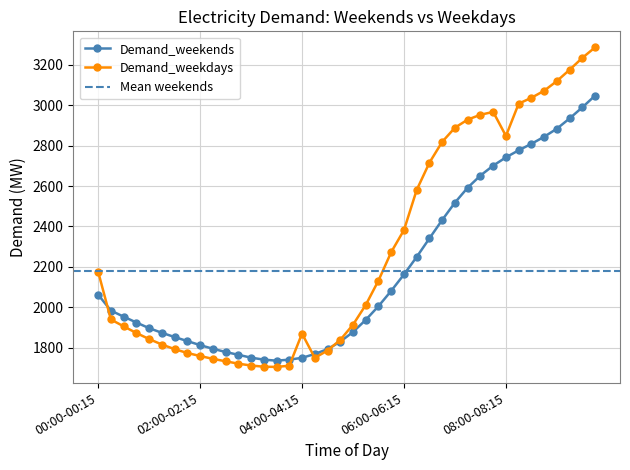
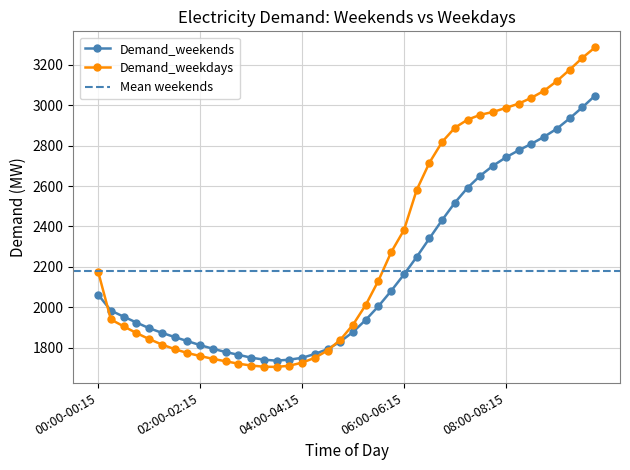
Demand_weekdays, 04:00-04:15: 1870 -> 1730
Demand_weekdays, 08:00-08:15: 2850 -> 2990
